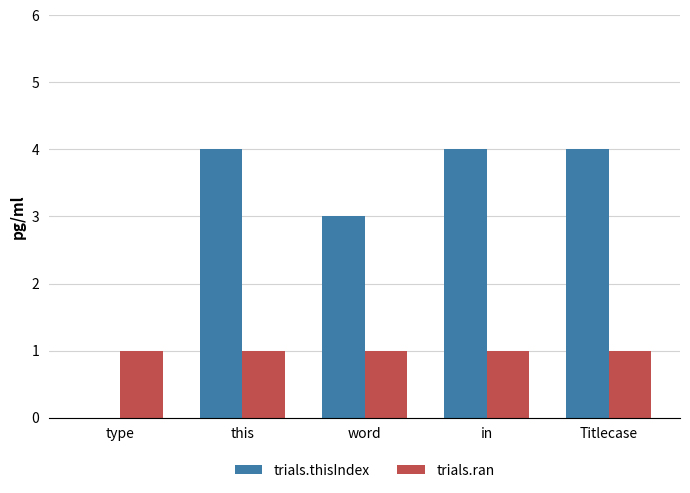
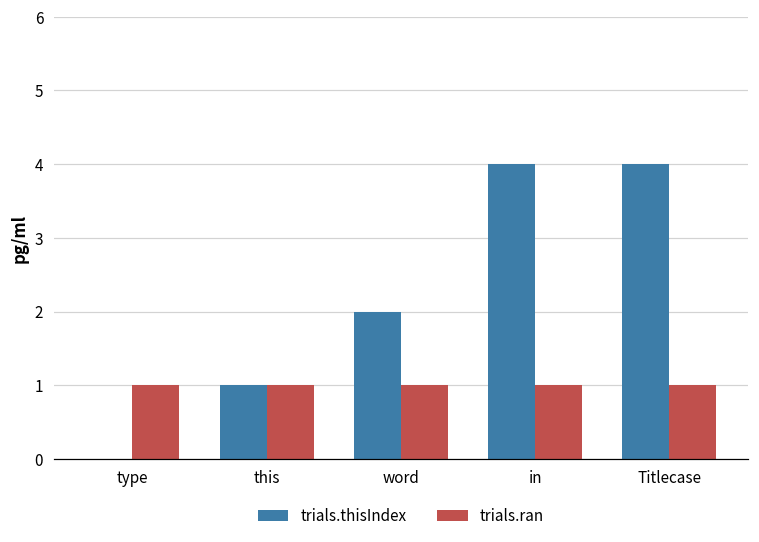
trials.thisIndex, this: 4 -> 1
trials.thisIndex, word: 3 -> 2
